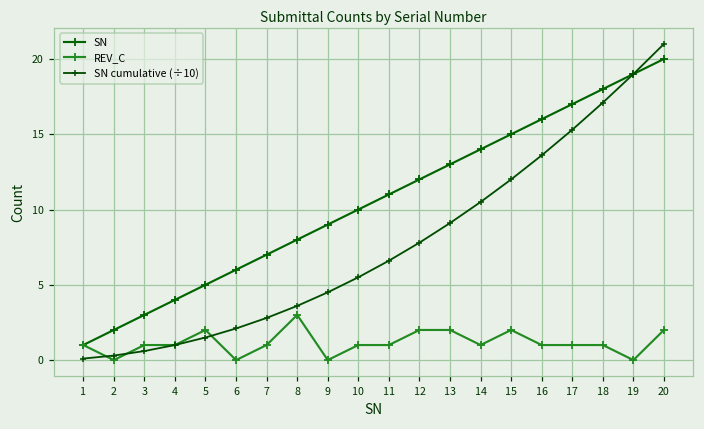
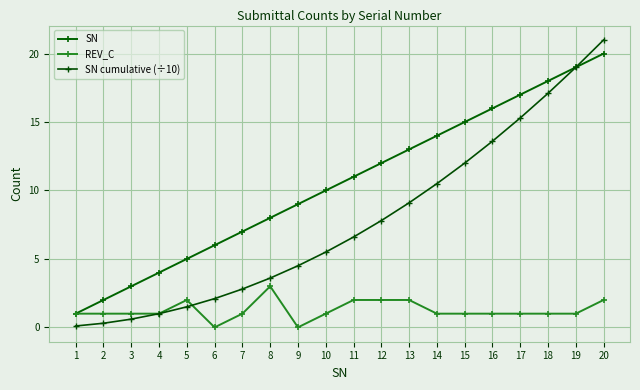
REV_C, 2: 0 -> 1
REV_C, 11: 1 -> 2
REV_C, 15: 2 -> 1
REV_C, 19: 0 -> 1
